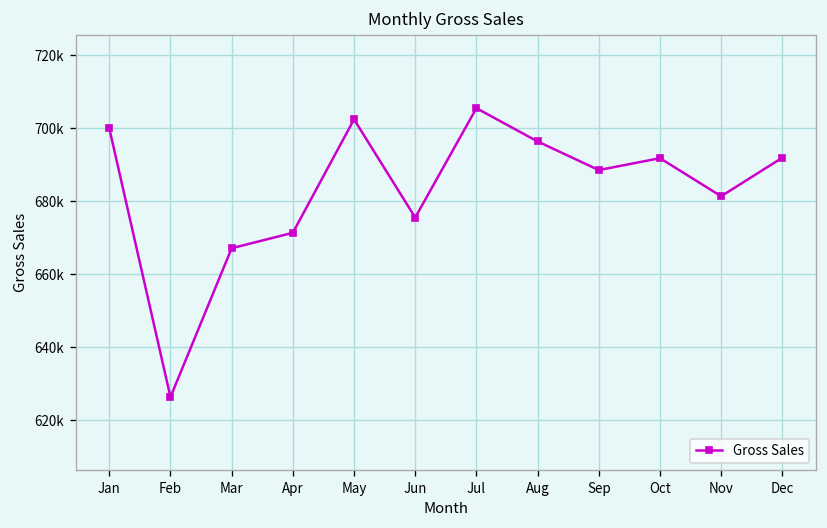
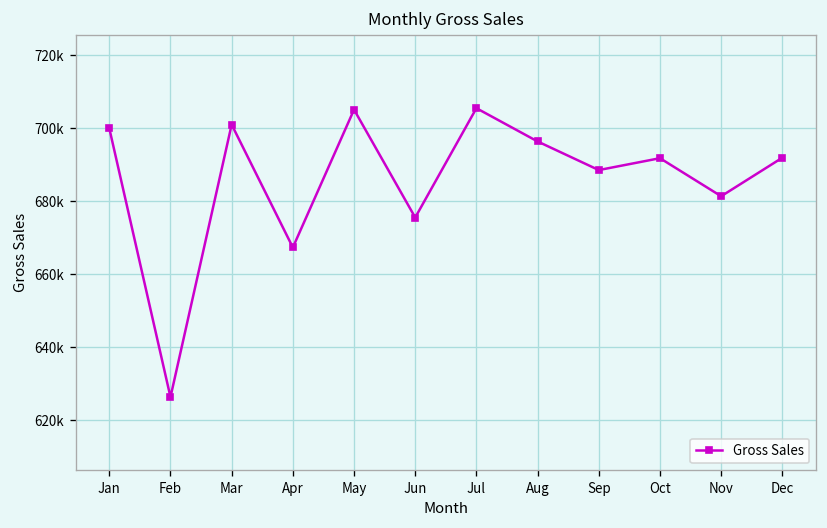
Mar: 667000 -> 701000
Apr: 671000 -> 667000
May: 702000 -> 705000
